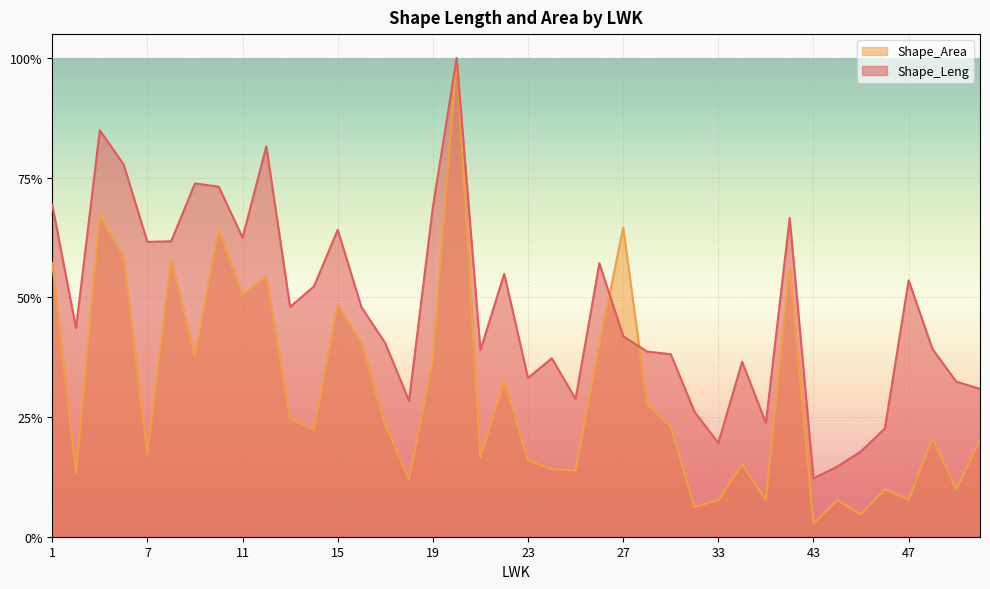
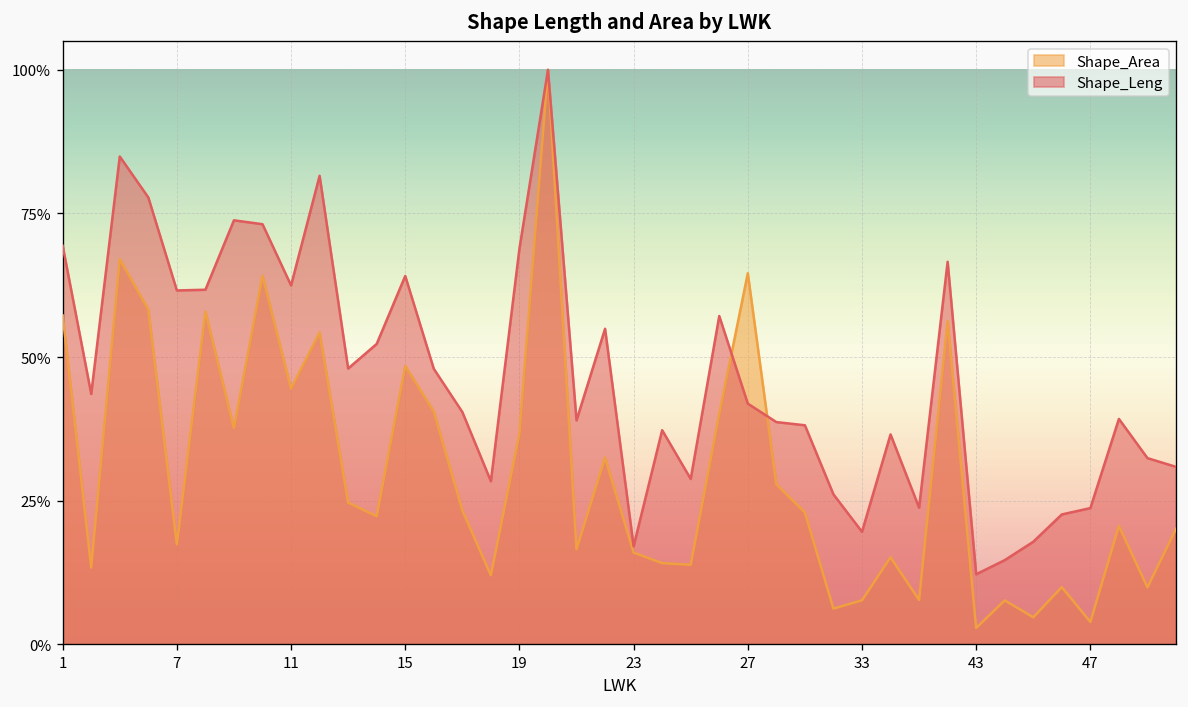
Shape_Area, 11: 51% -> 44%
Shape_Leng, 23: 33% -> 17%
Shape_Area, 47: 8% -> 4%
Shape_Leng, 47: 54% -> 24%
